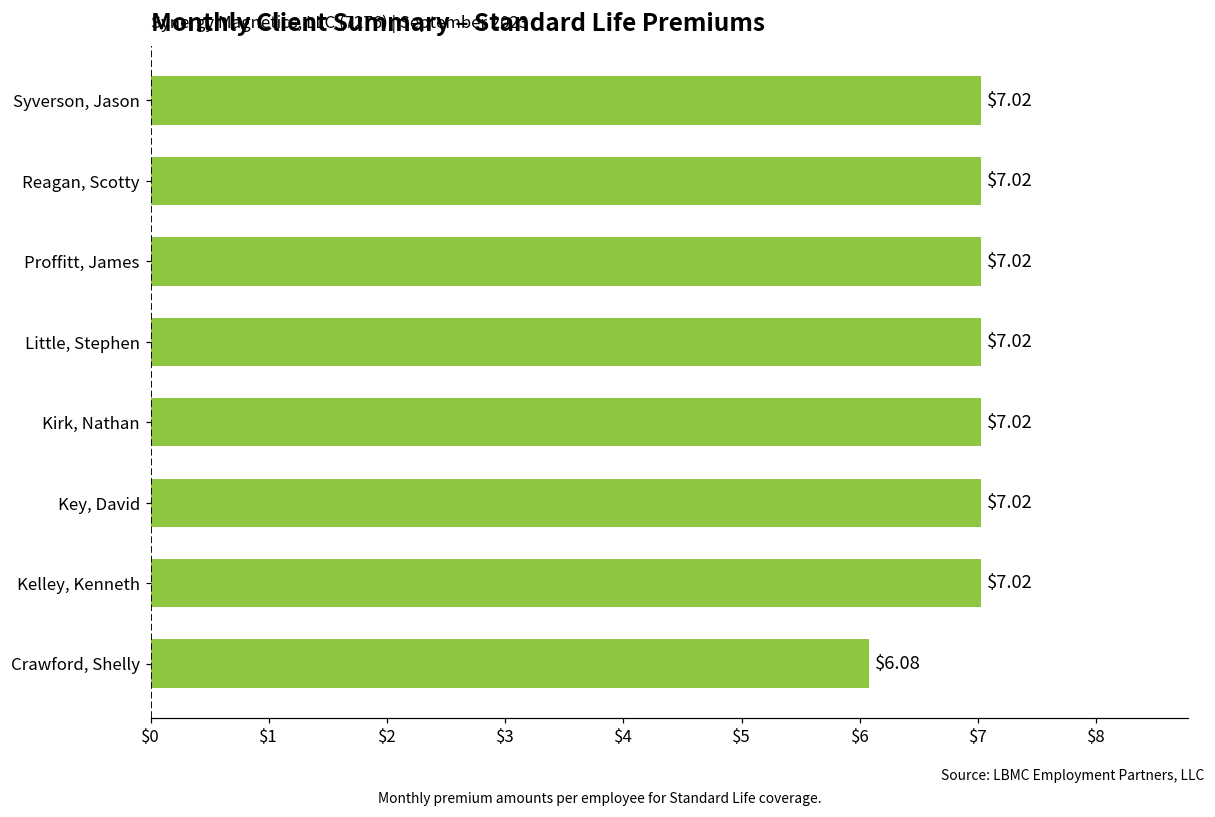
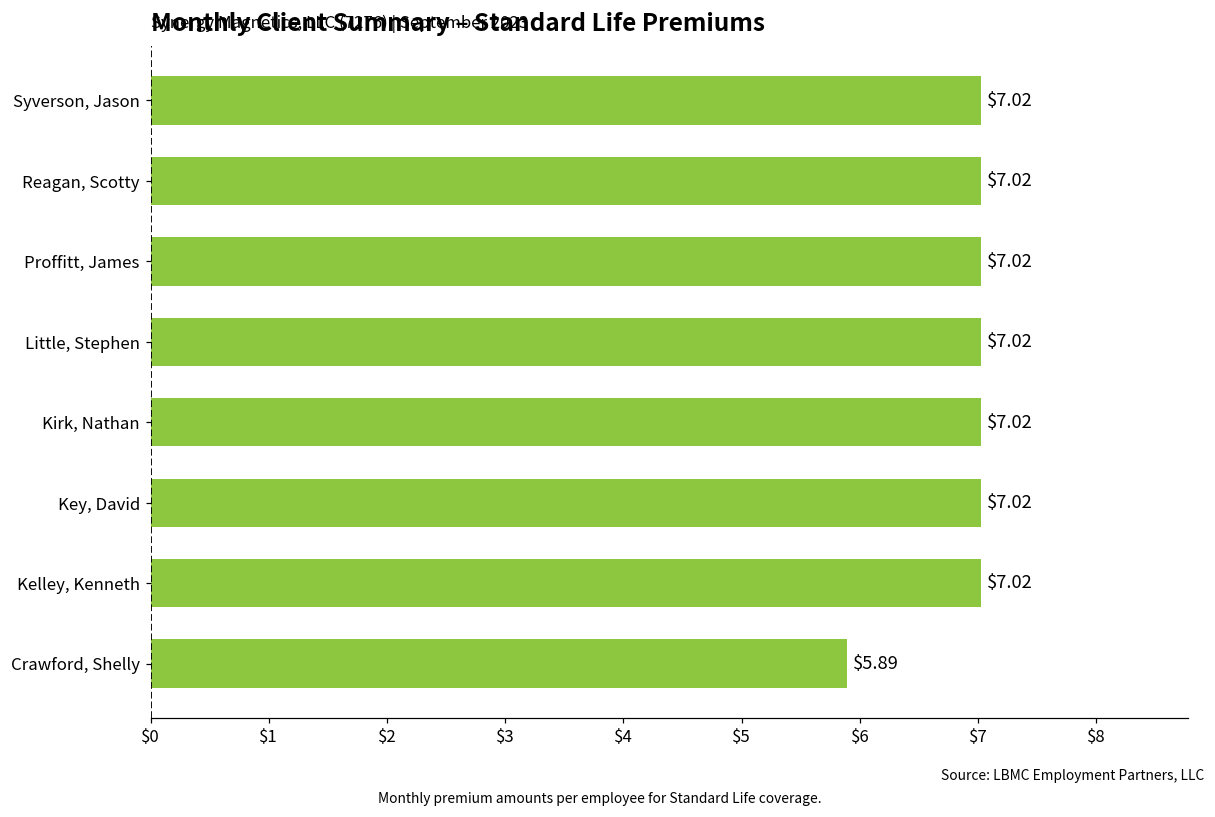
Crawford, Shelly: $6.08 -> $5.89
